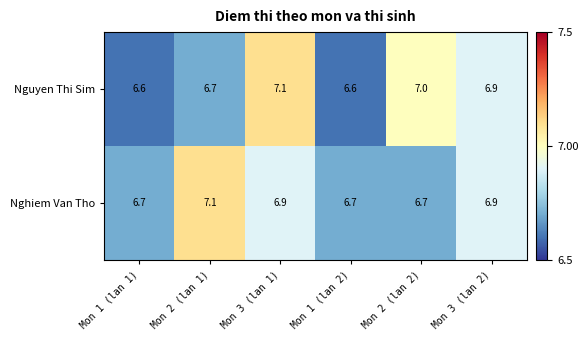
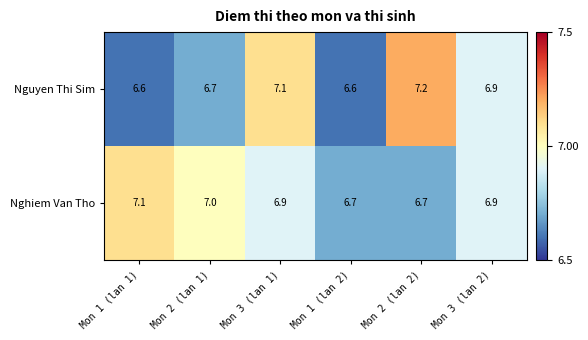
Nguyen Thi Sim, Mon 2 (lan 2): 7.0 -> 7.2
Nghiem Van Tho, Mon 1 (lan 1): 6.7 -> 7.1
Nghiem Van Tho, Mon 2 (lan 1): 7.1 -> 7.0
